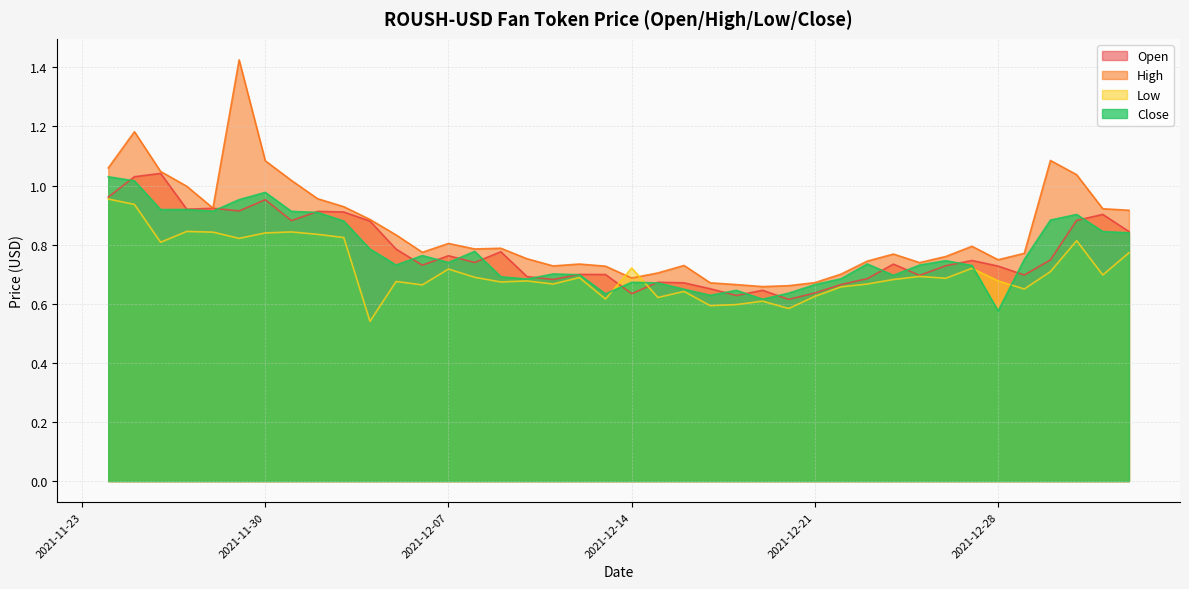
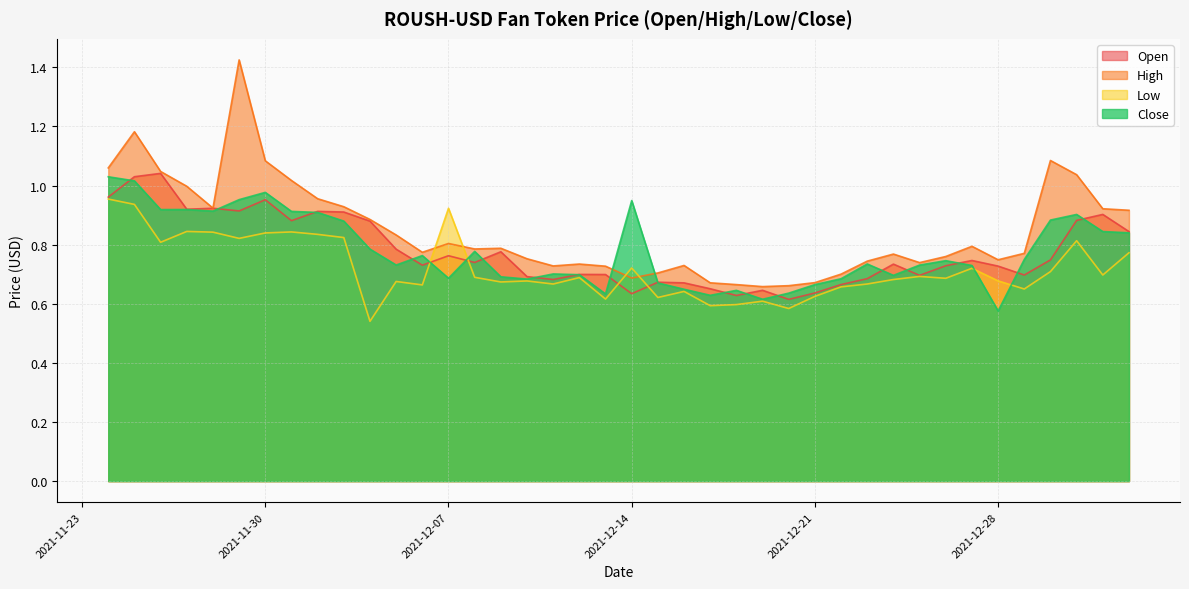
Low, 2021-12-07: 0.72 -> 0.92
Close, 2021-12-07: 0.74 -> 0.69
Close, 2021-12-14: 0.67 -> 0.95
